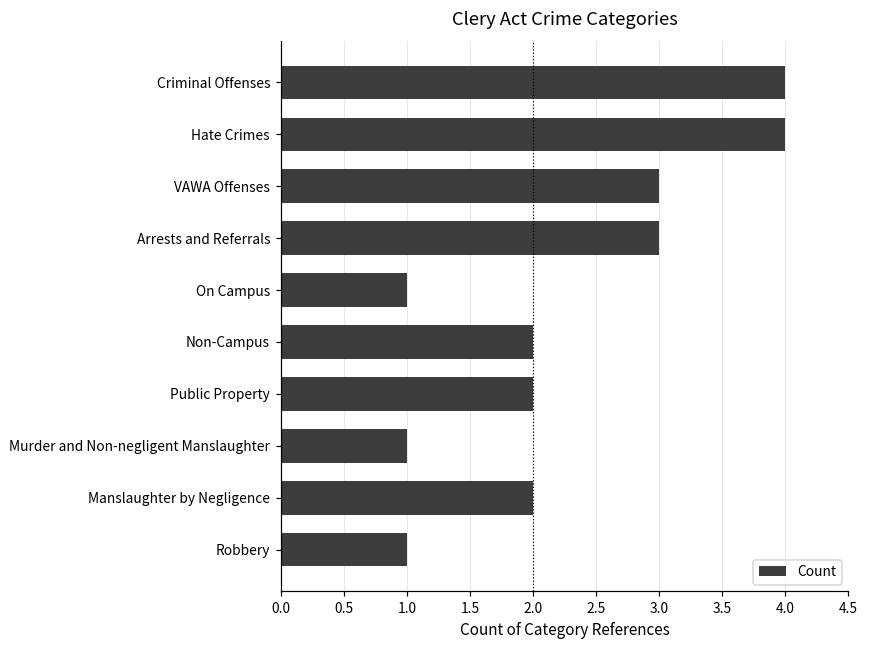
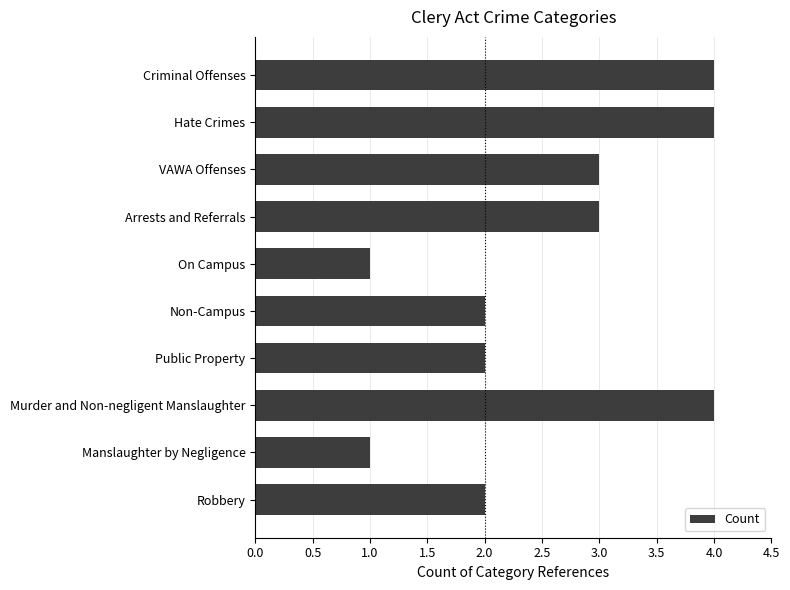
Murder and Non-negligent Manslaughter: 1 -> 4
Manslaughter by Negligence: 2 -> 1
Robbery: 1 -> 2
